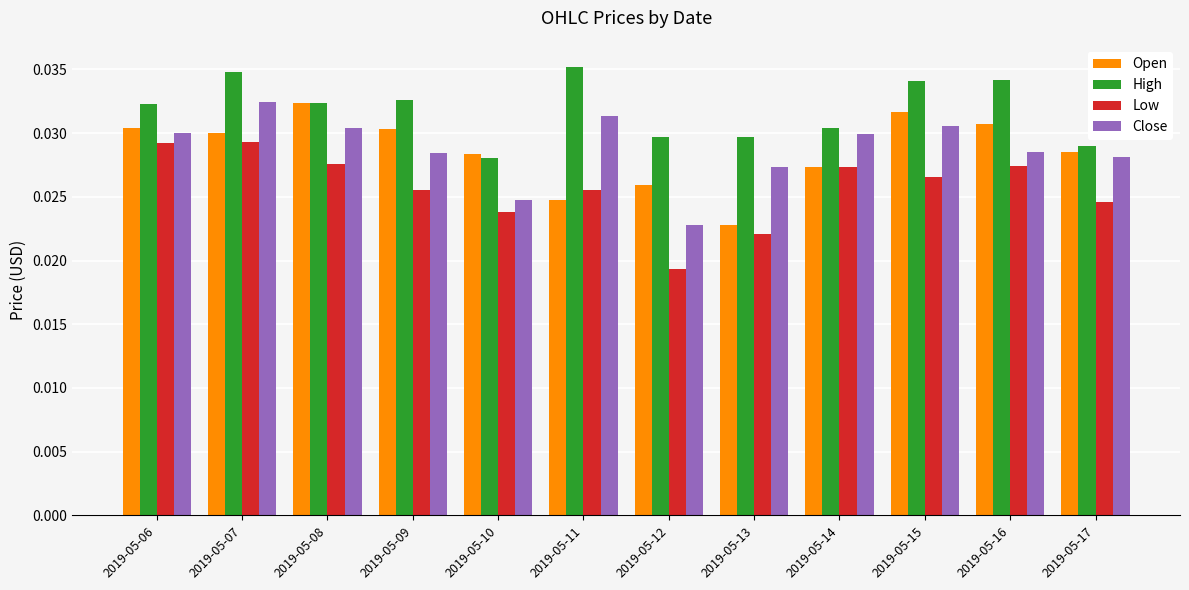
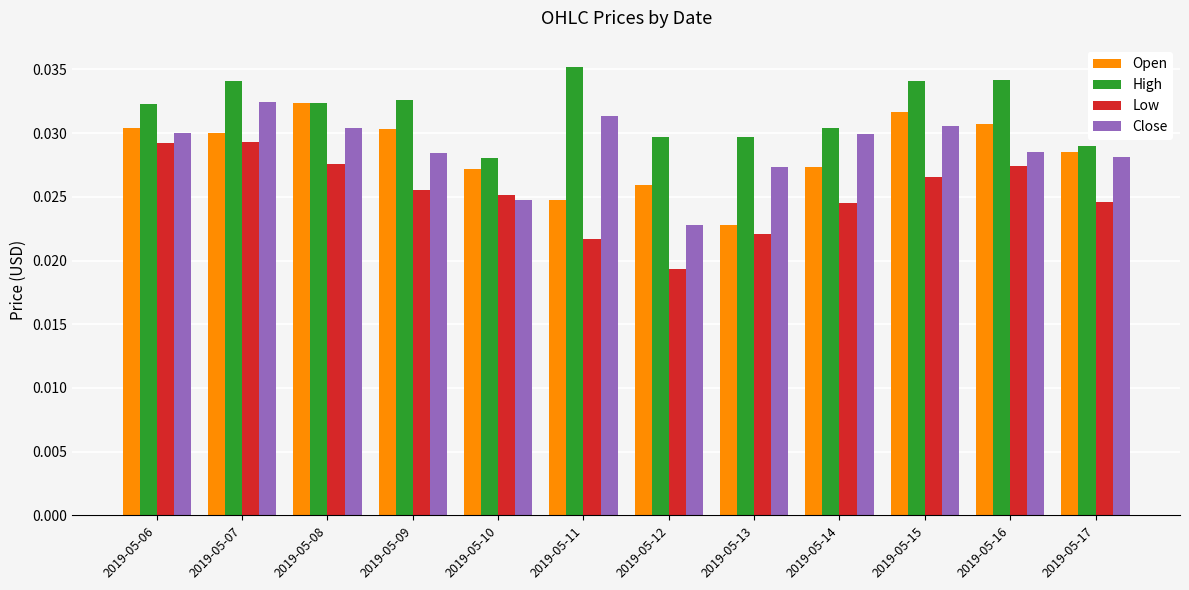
High, 2019-05-07: 0.0348 -> 0.0341
Open, 2019-05-10: 0.0284 -> 0.0272
Low, 2019-05-10: 0.0238 -> 0.0252
Low, 2019-05-11: 0.0255 -> 0.0217
Low, 2019-05-14: 0.0273 -> 0.0245
